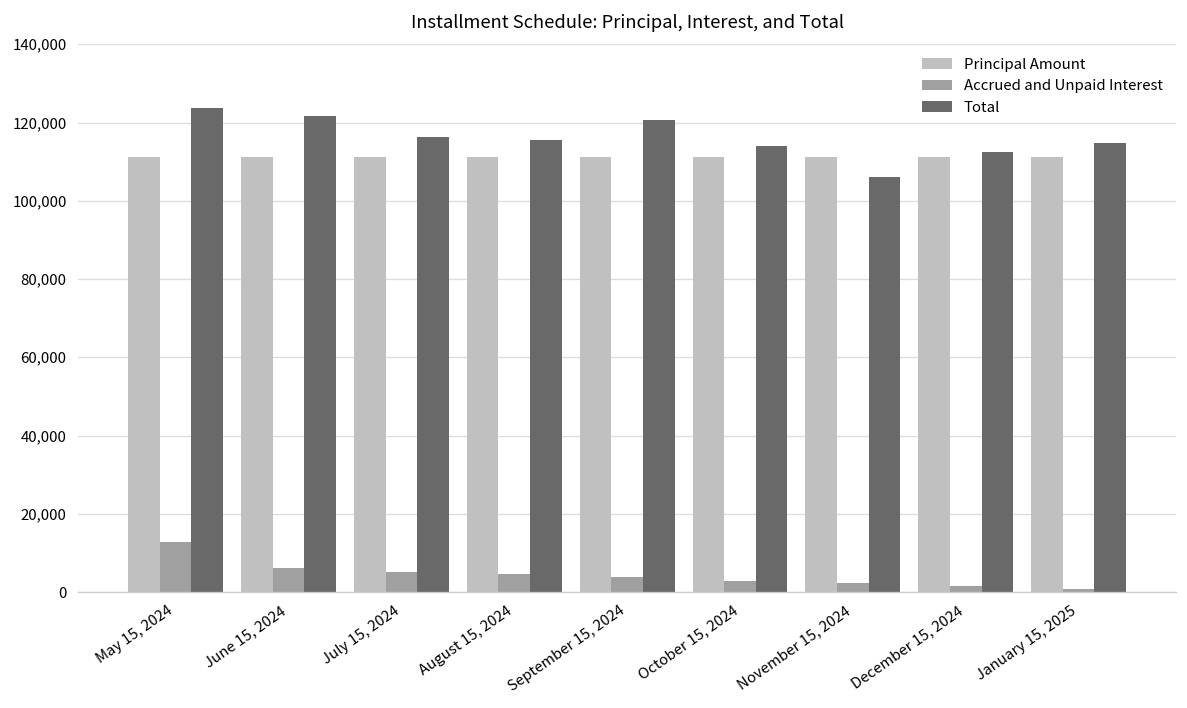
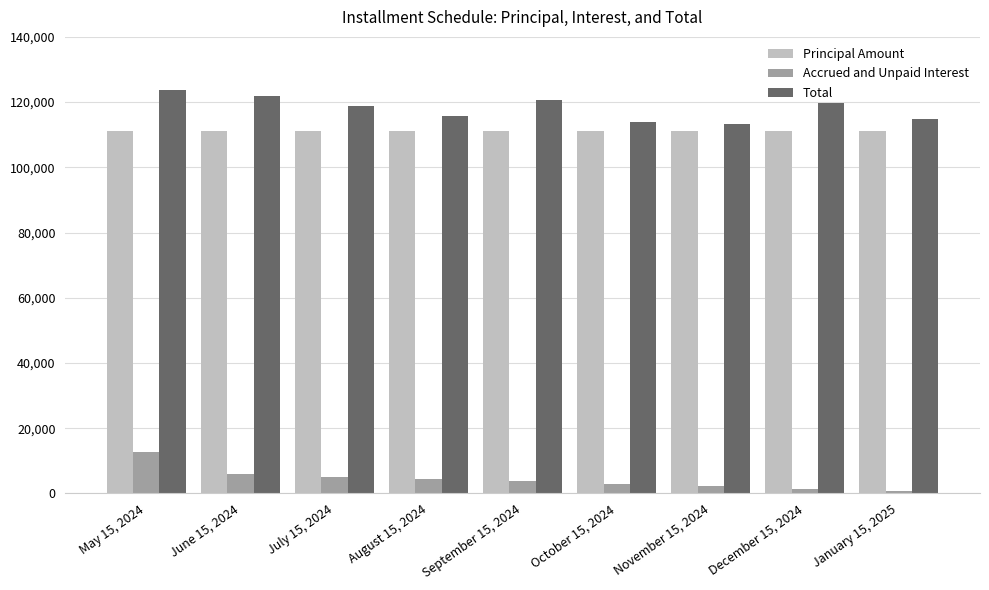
Total, July 15, 2024: 116,000 -> 119,000
Total, November 15, 2024: 106,000 -> 113,000
Total, December 15, 2024: 113,000 -> 120,000
